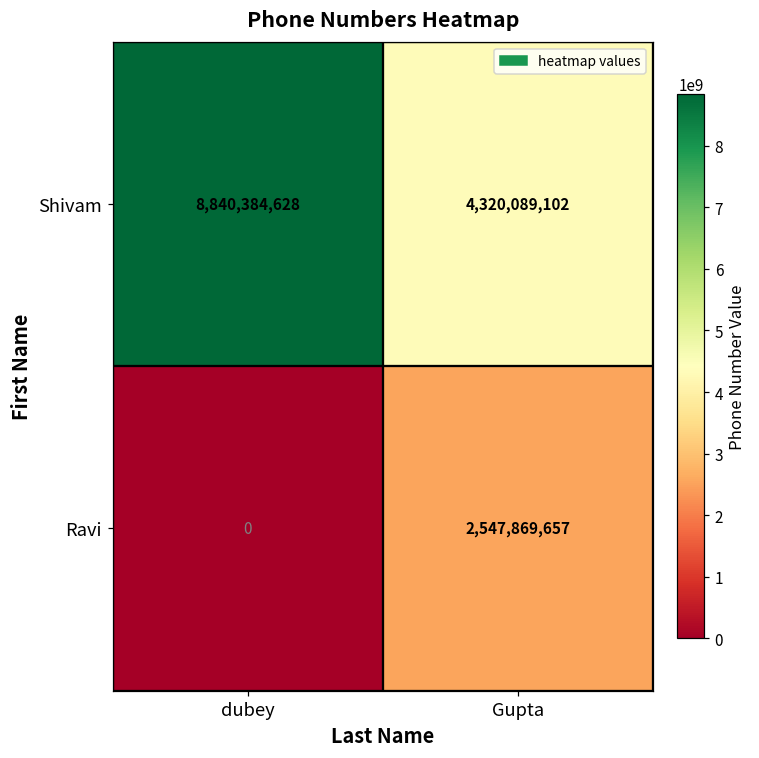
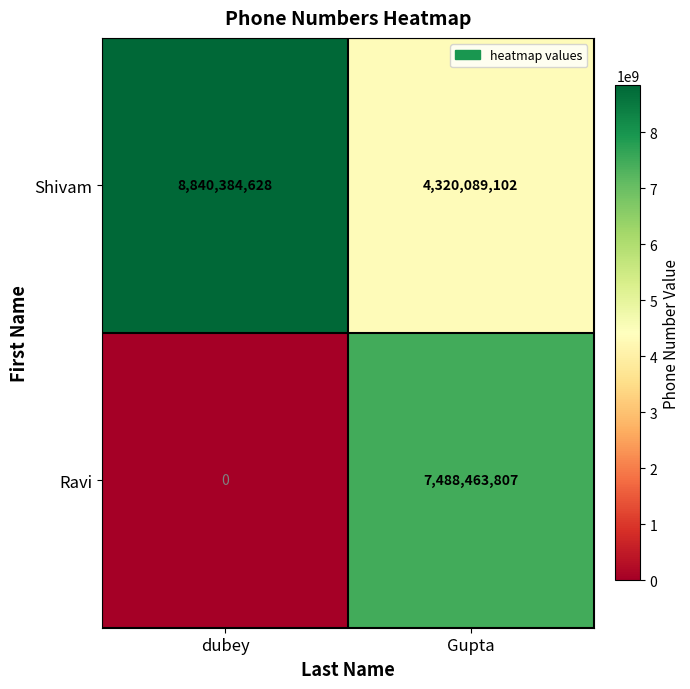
Ravi, Gupta: 2,547,869,657 -> 7,488,463,807
